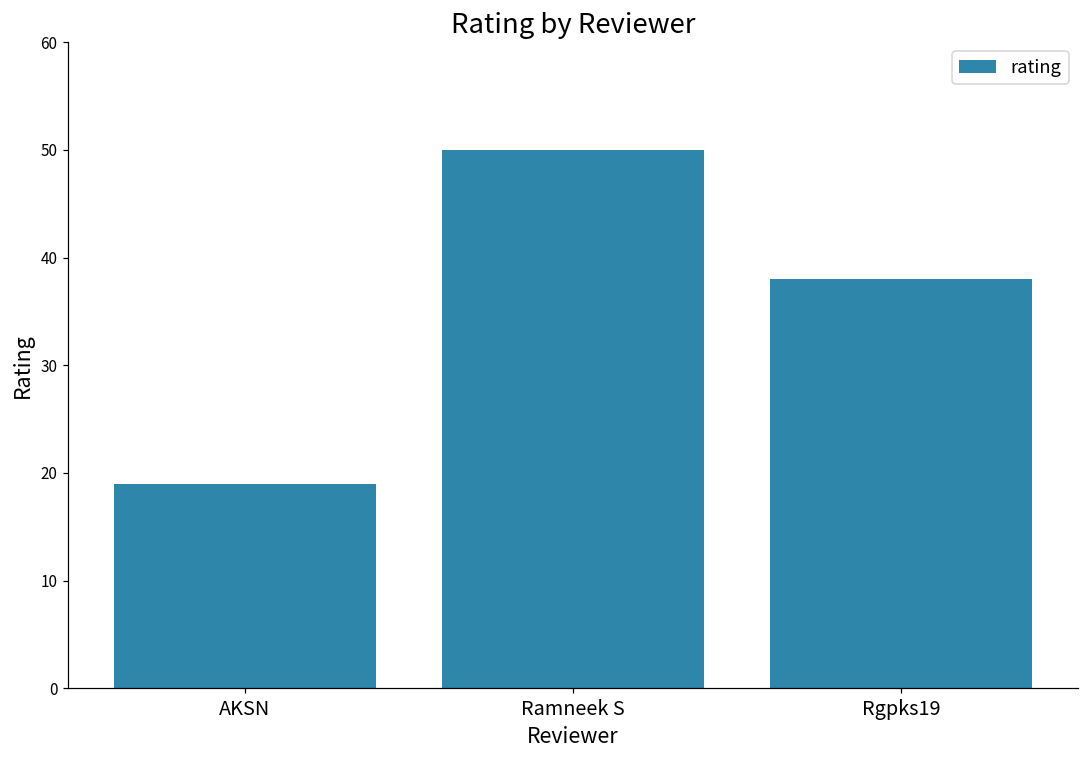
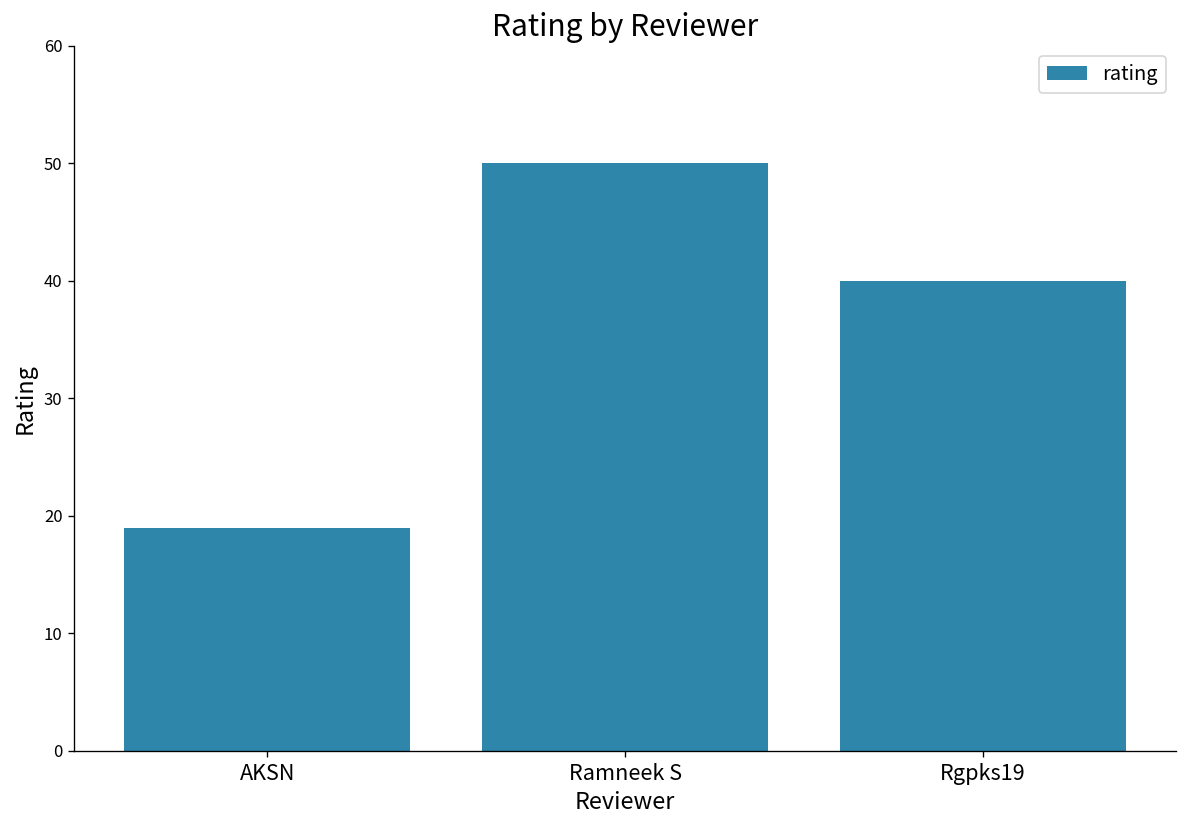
Rgpks19: 38 -> 40
